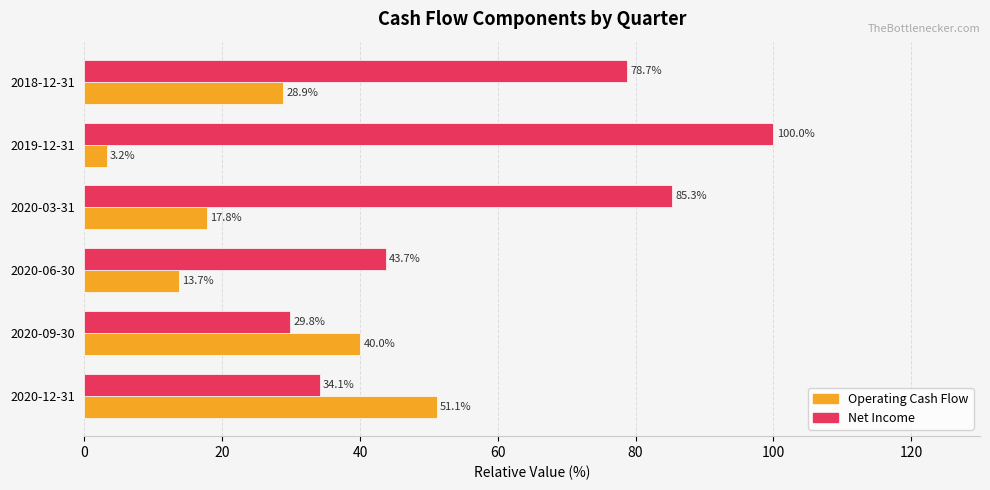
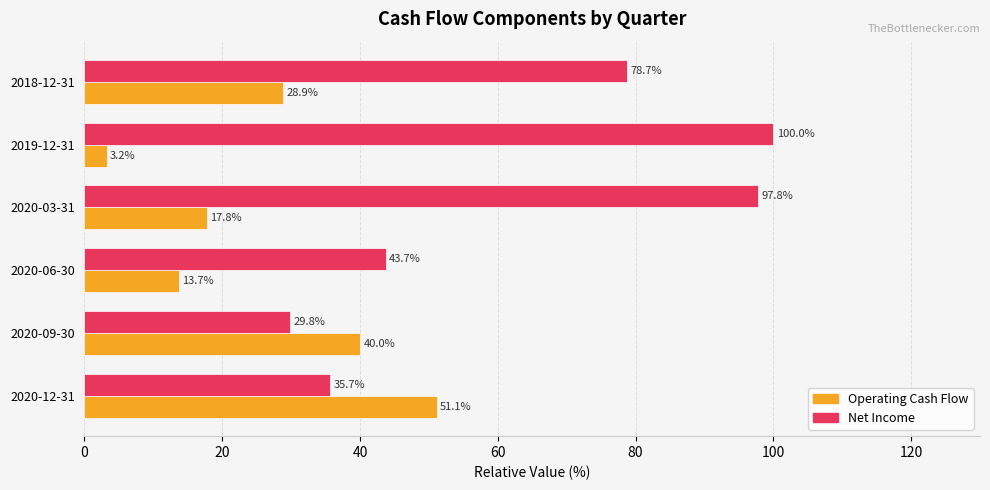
Net Income, 2020-03-31: 85.3% -> 97.8%
Net Income, 2020-12-31: 34.1% -> 35.7%
